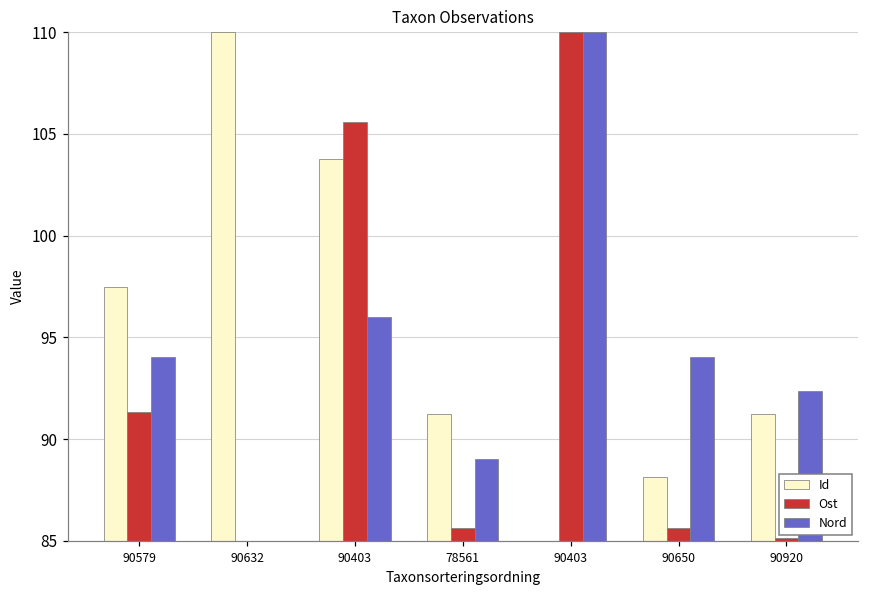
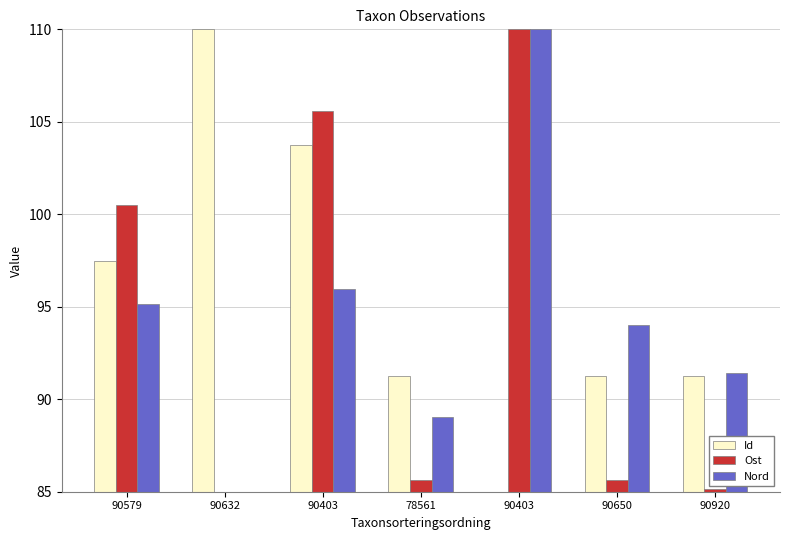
Ost, 90579: 91.3 -> 100.5
Nord, 90579: 94.0 -> 95.2
Id, 90650: 88.1 -> 91.3
Nord, 90920: 92.4 -> 91.4
